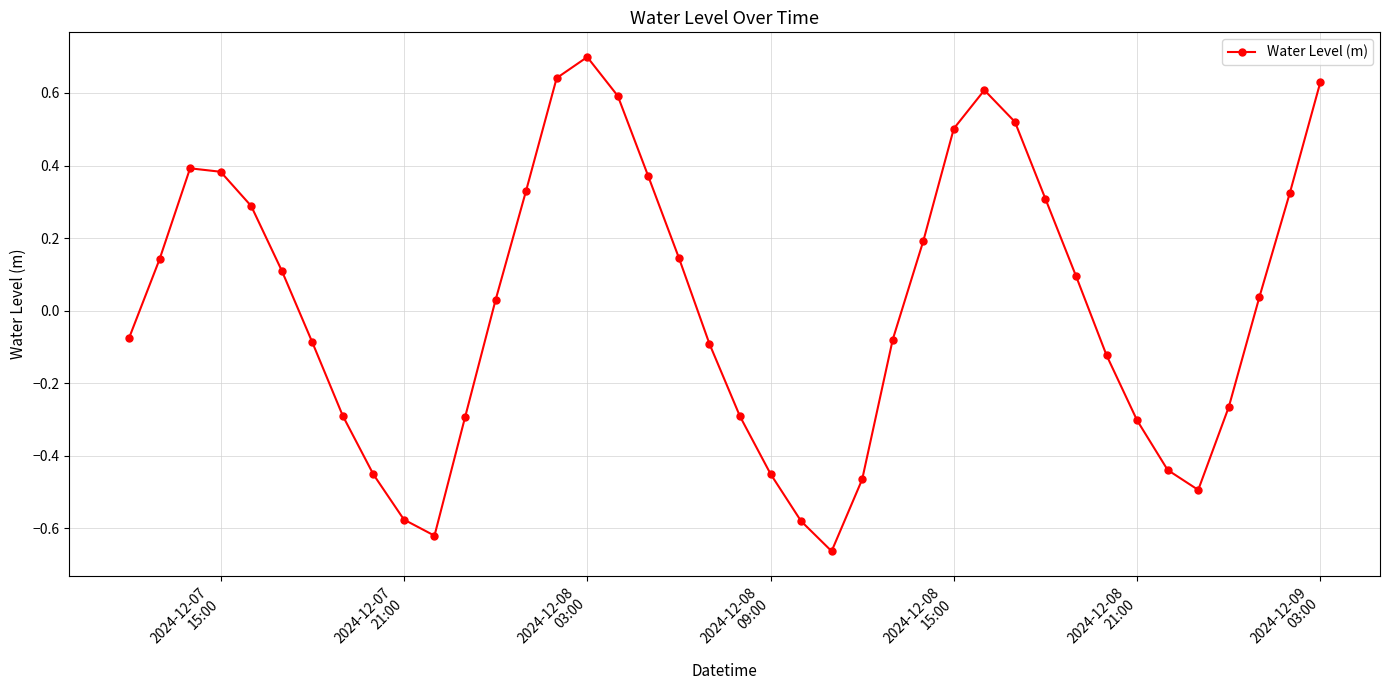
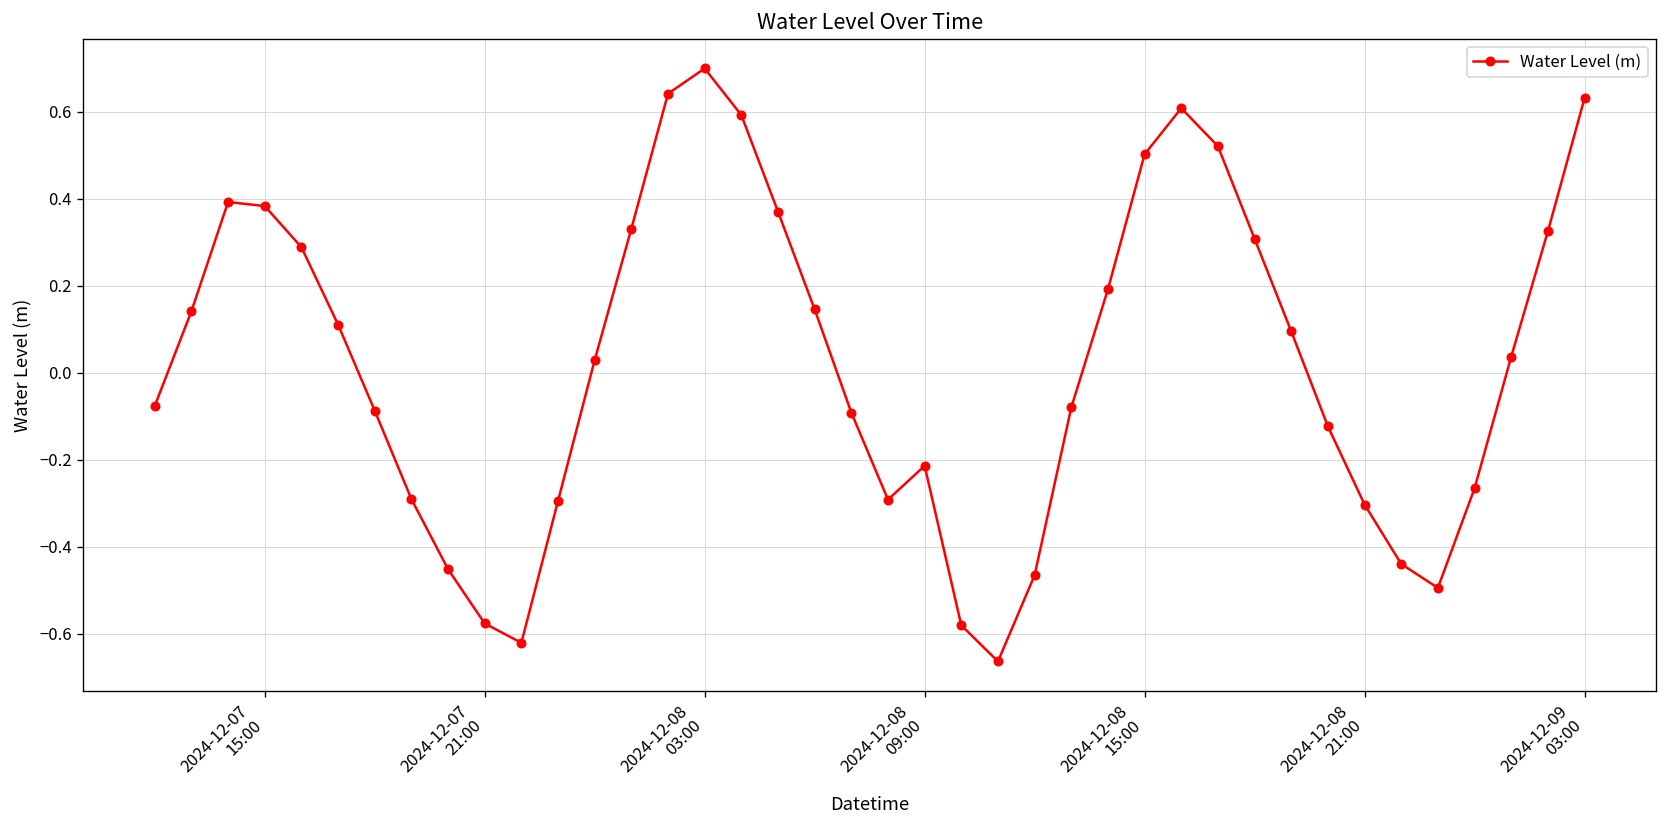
2024-12-08 09:00: -0.45 -> -0.21
